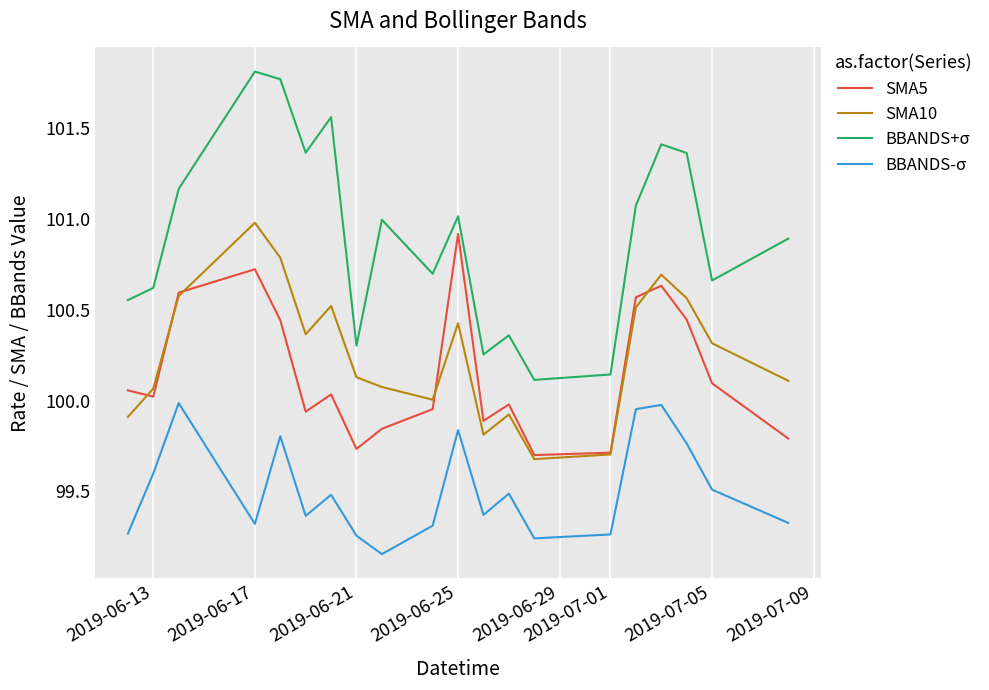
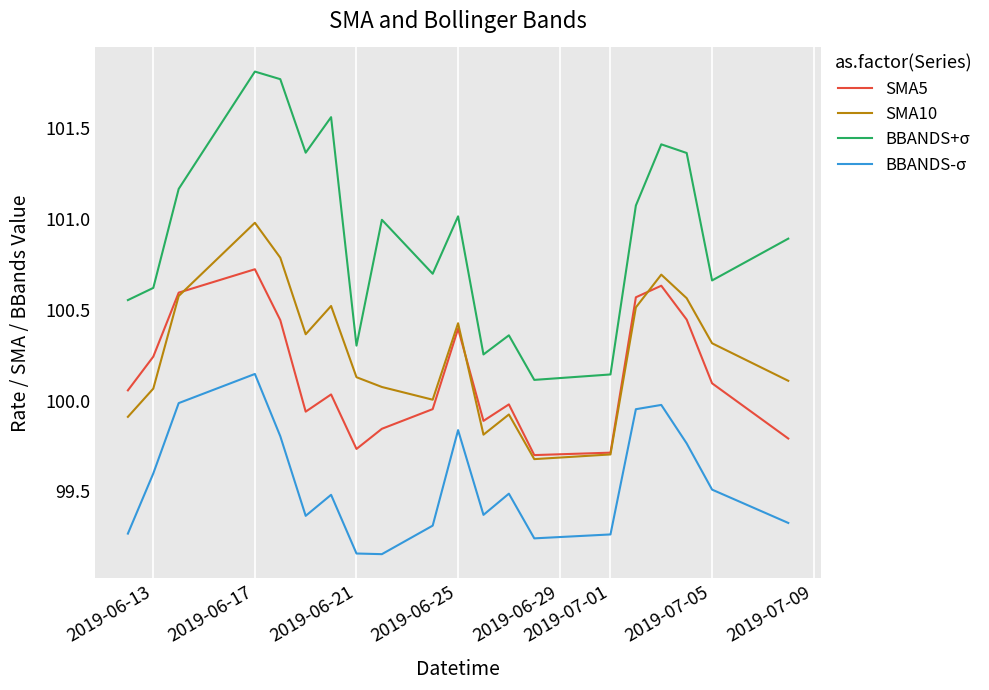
SMA5, 2019-06-13: 100.02 -> 100.24
BBANDS-σ, 2019-06-17: 99.32 -> 100.15
BBANDS-σ, 2019-06-21: 99.25 -> 99.16
SMA5, 2019-06-25: 100.92 -> 100.40
